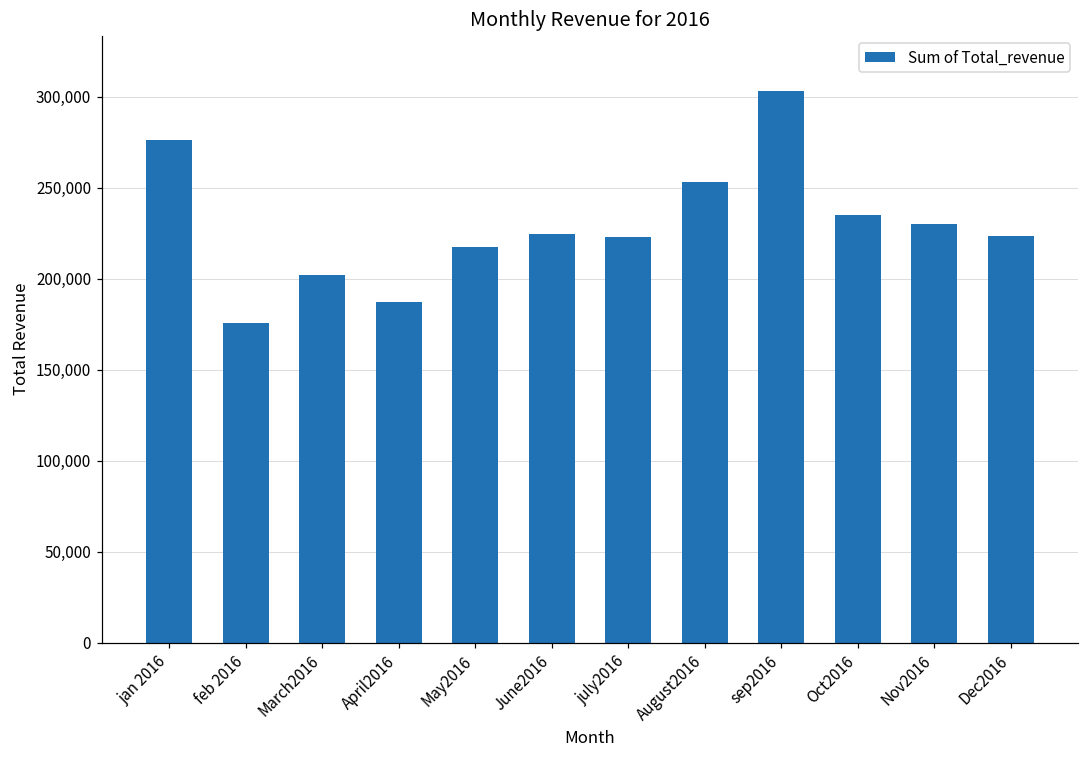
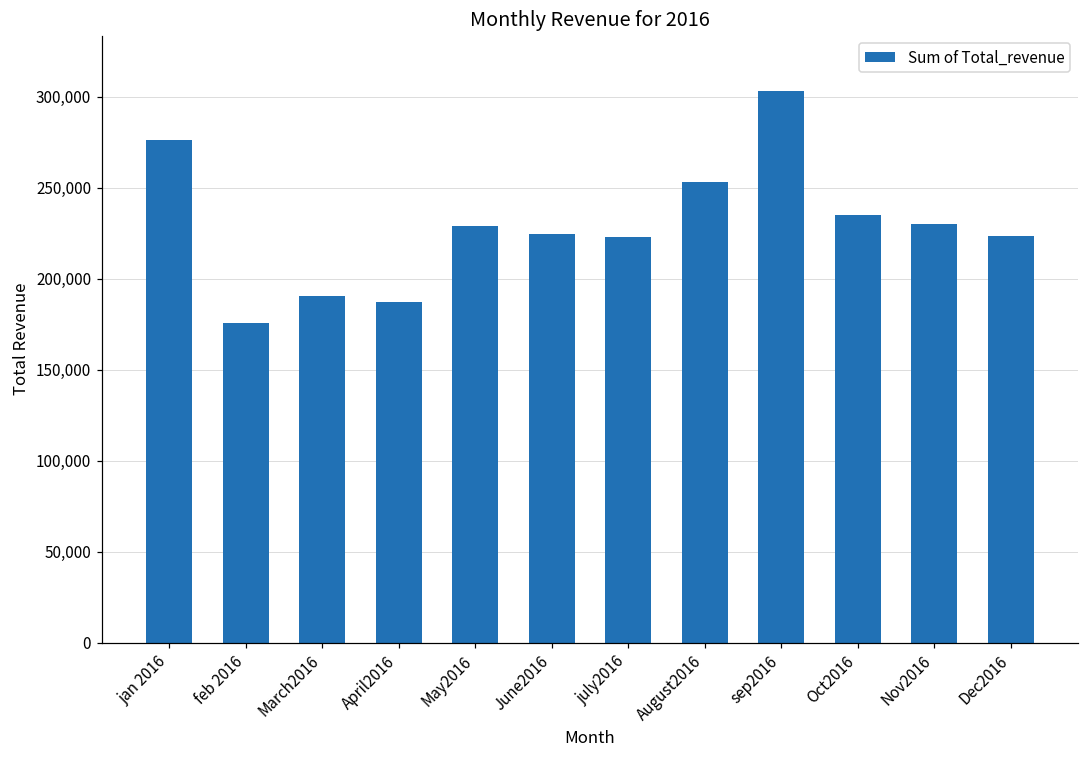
March2016: 202,000 -> 191,000
May2016: 217,000 -> 229,000
